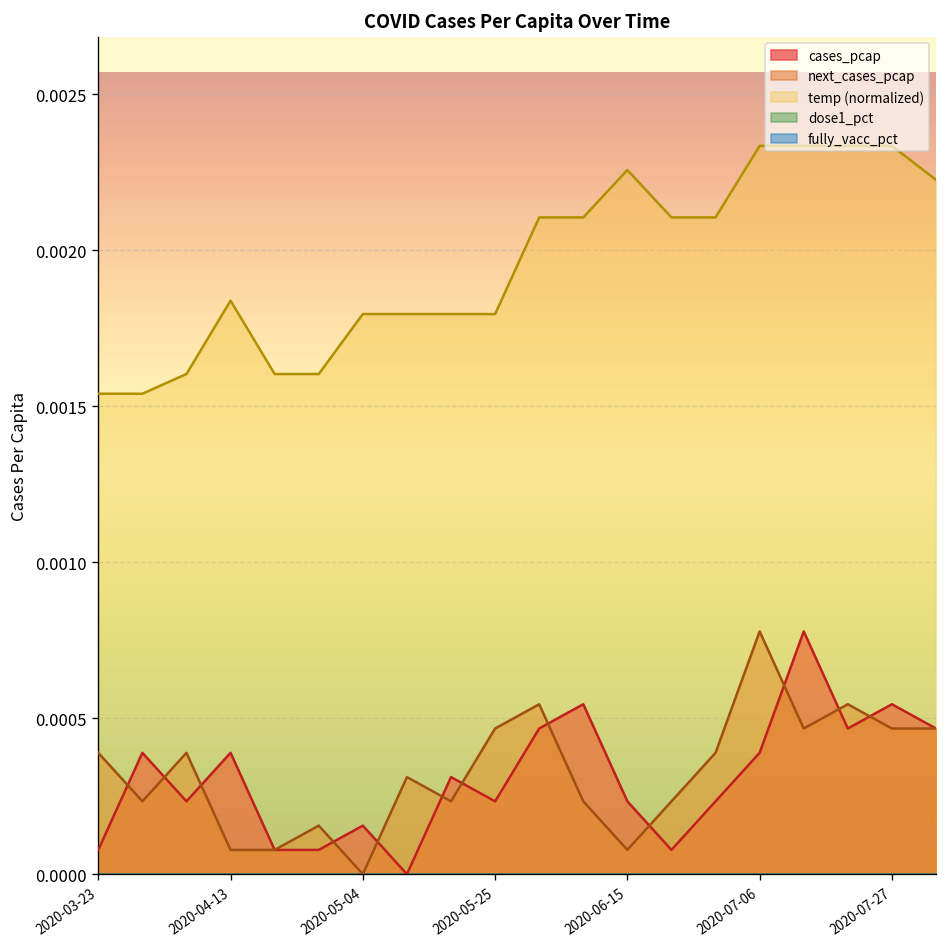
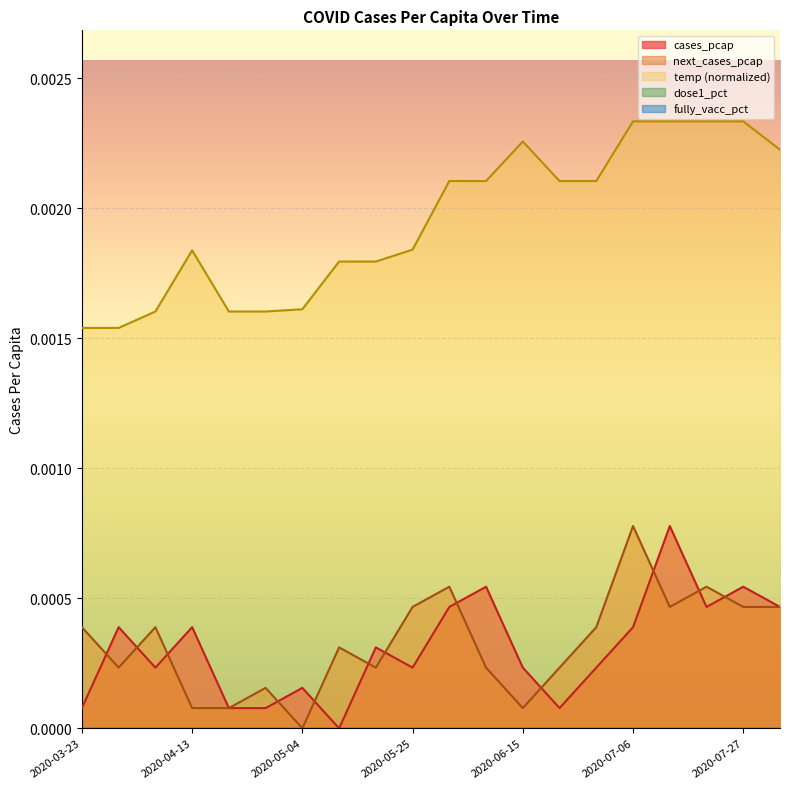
temp (normalized), 2020-05-04: 0.00179 -> 0.00161
temp (normalized), 2020-05-25: 0.00179 -> 0.00184
